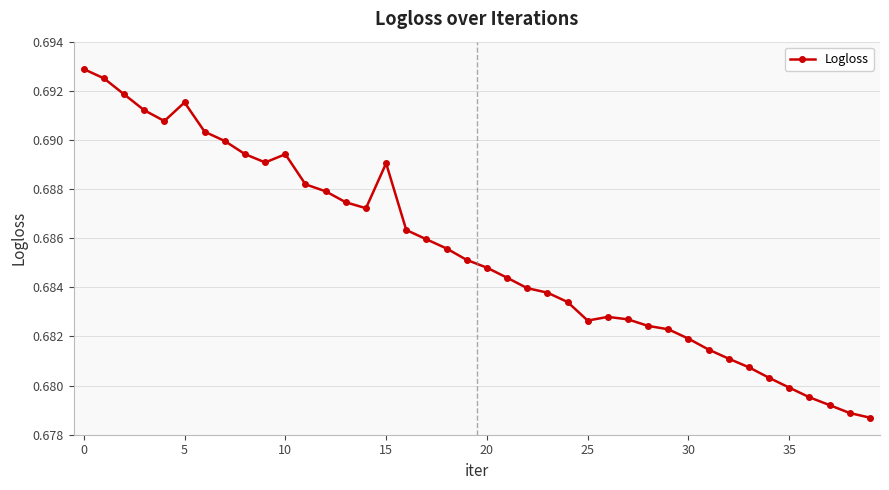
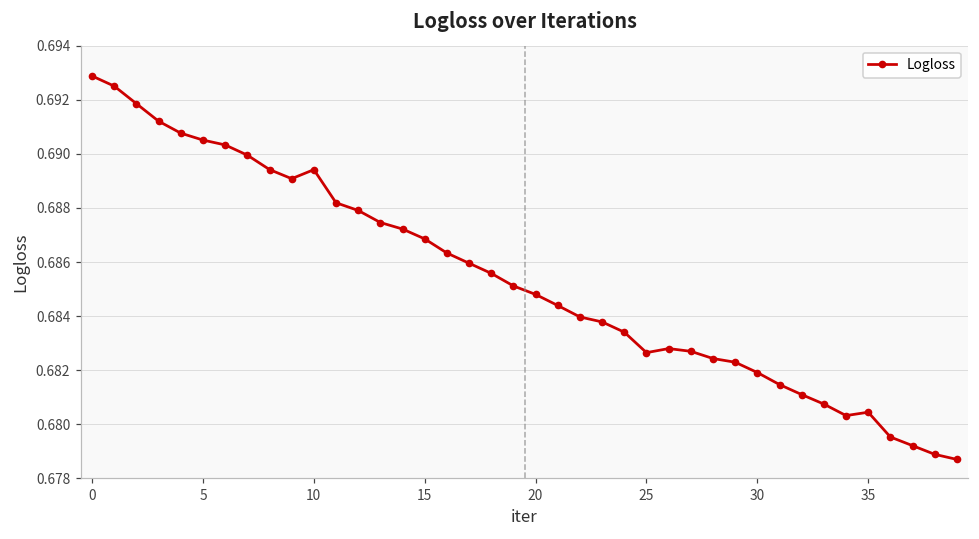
5: 0.6915 -> 0.6905
15: 0.6890 -> 0.6869
35: 0.6799 -> 0.6804
